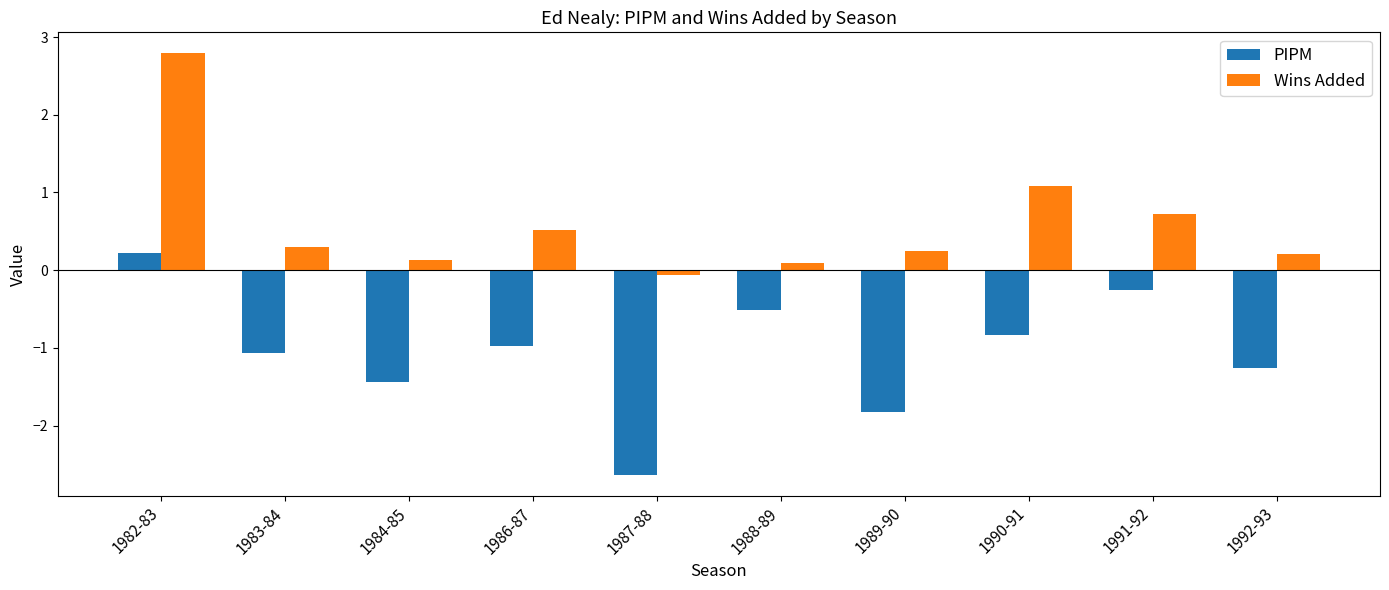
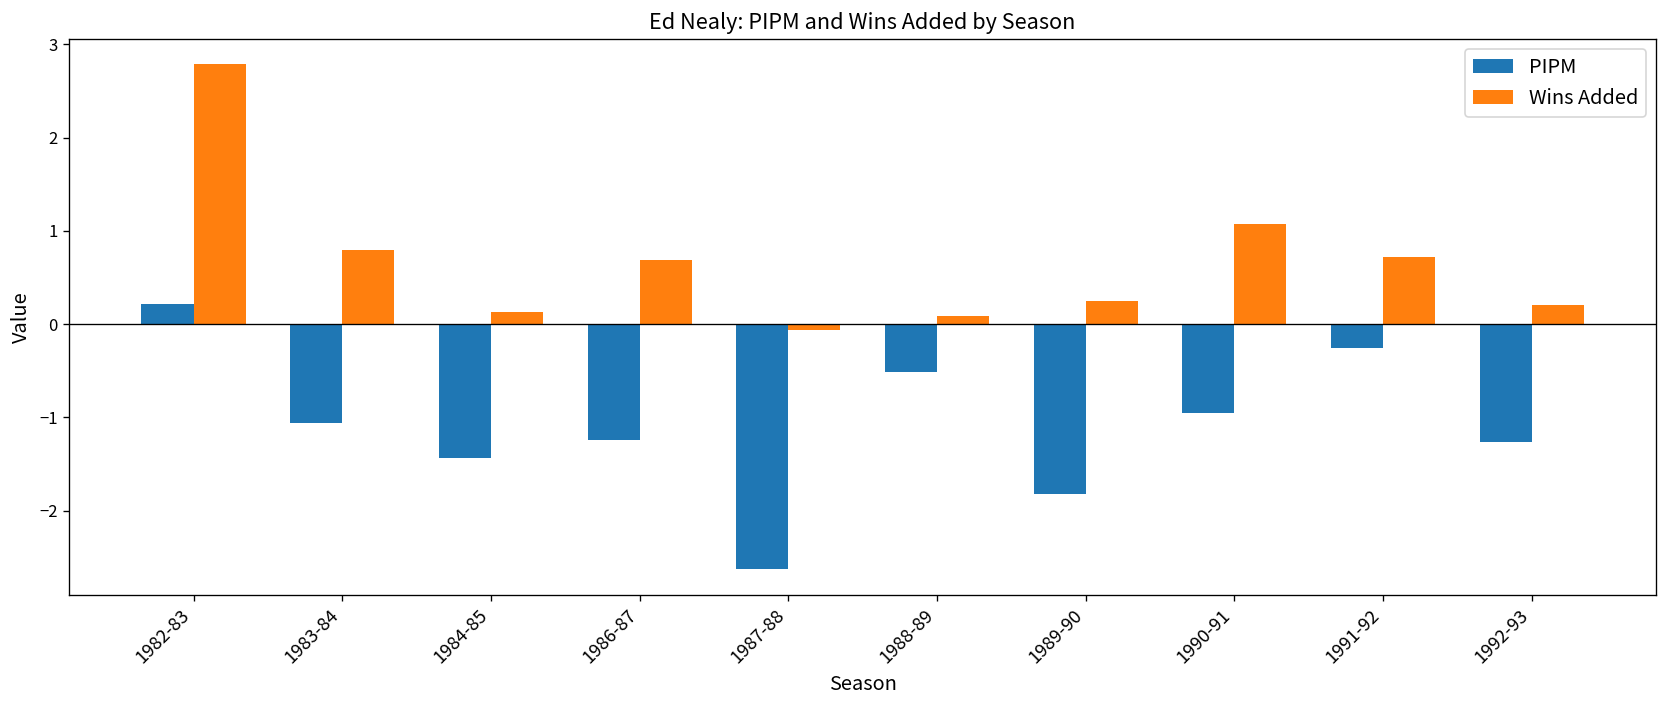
Wins Added, 1983-84: 0.3 -> 0.8
PIPM, 1986-87: -1.0 -> -1.2
Wins Added, 1986-87: 0.5 -> 0.7
PIPM, 1990-91: -0.8 -> -1.0
